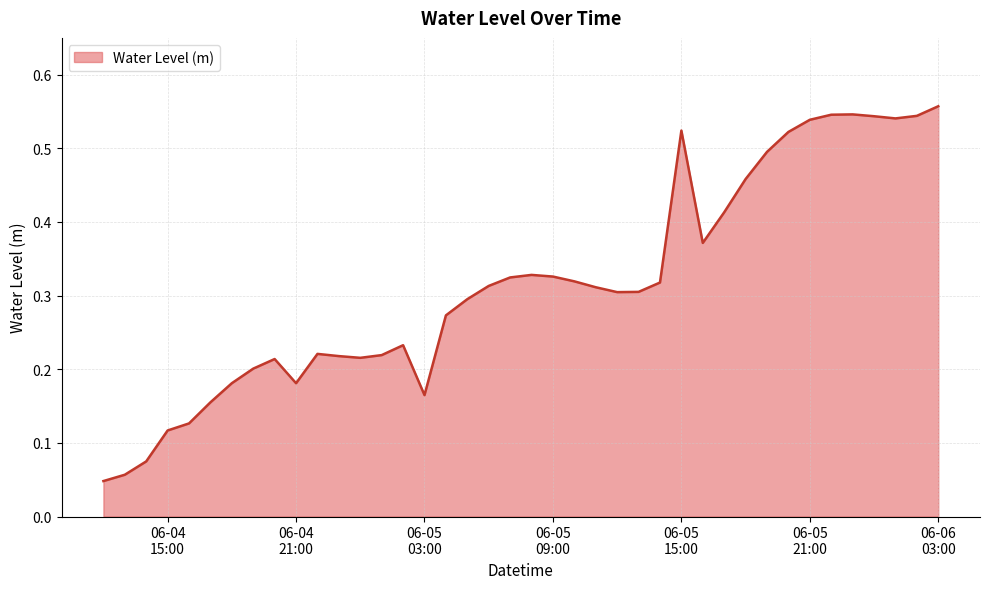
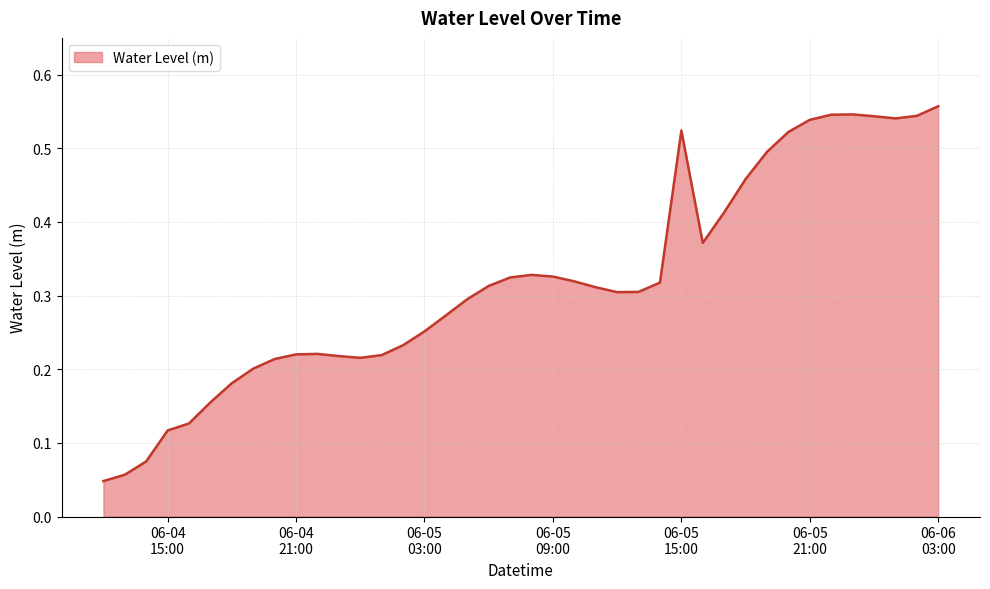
06-04 21:00: 0.18 -> 0.22
06-05 03:00: 0.16 -> 0.25
